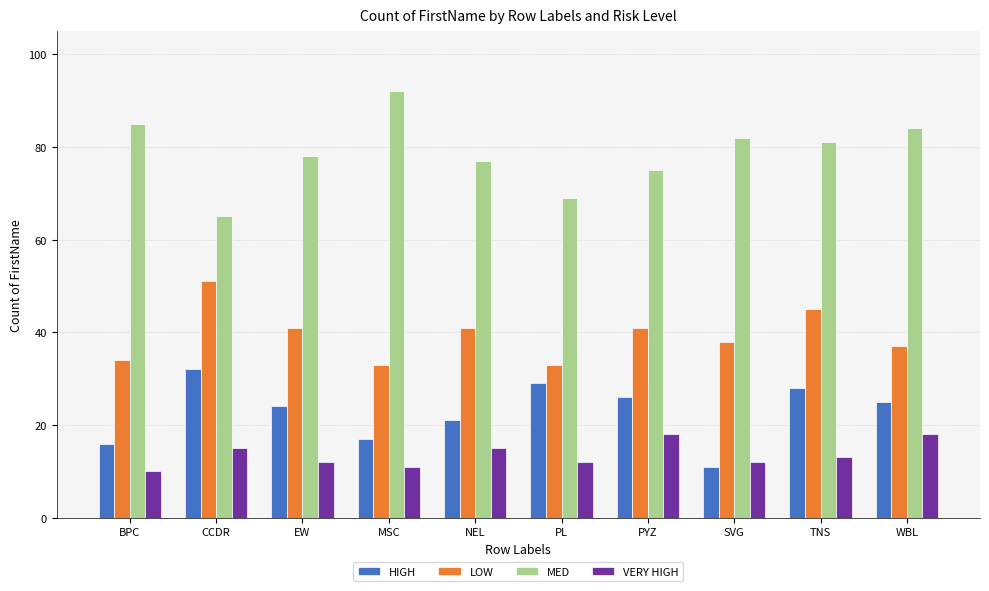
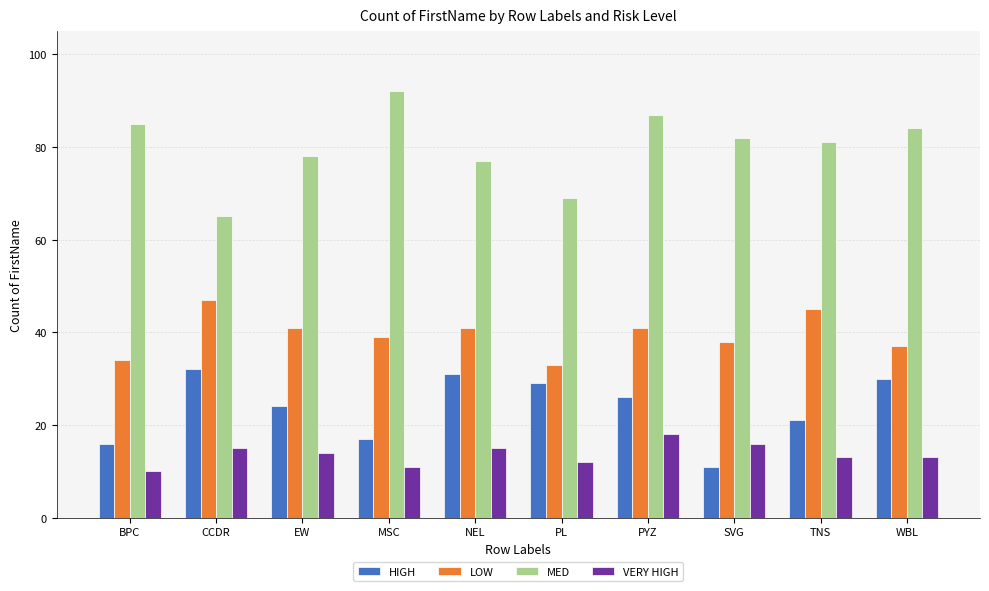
LOW, CCDR: 51 -> 47
VERY HIGH, EW: 12 -> 14
LOW, MSC: 33 -> 39
HIGH, NEL: 21 -> 31
MED, PYZ: 75 -> 87
VERY HIGH, SVG: 12 -> 16
HIGH, TNS: 28 -> 21
HIGH, WBL: 25 -> 30
VERY HIGH, WBL: 18 -> 13
